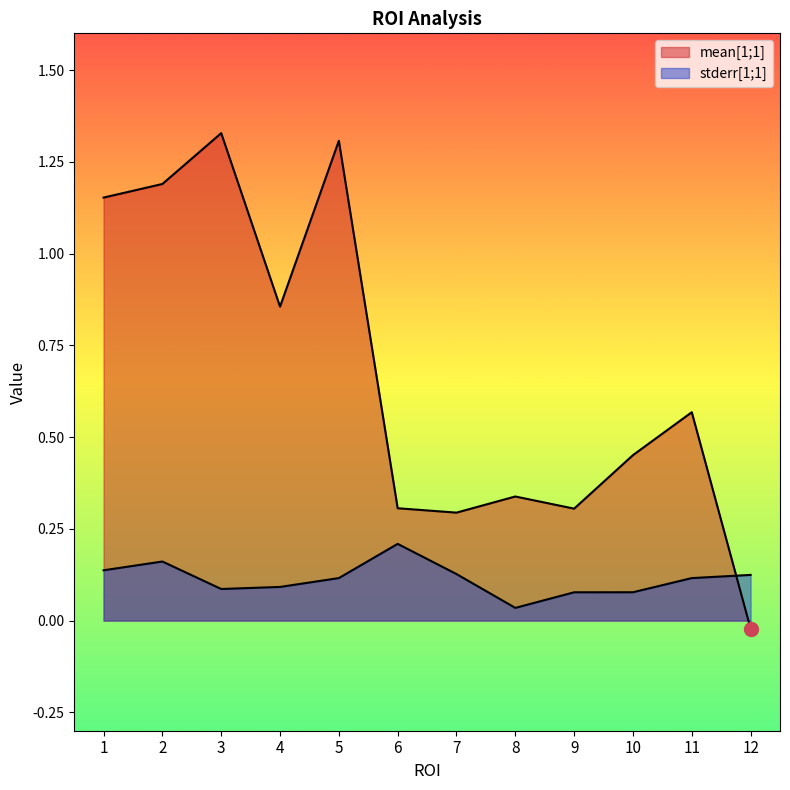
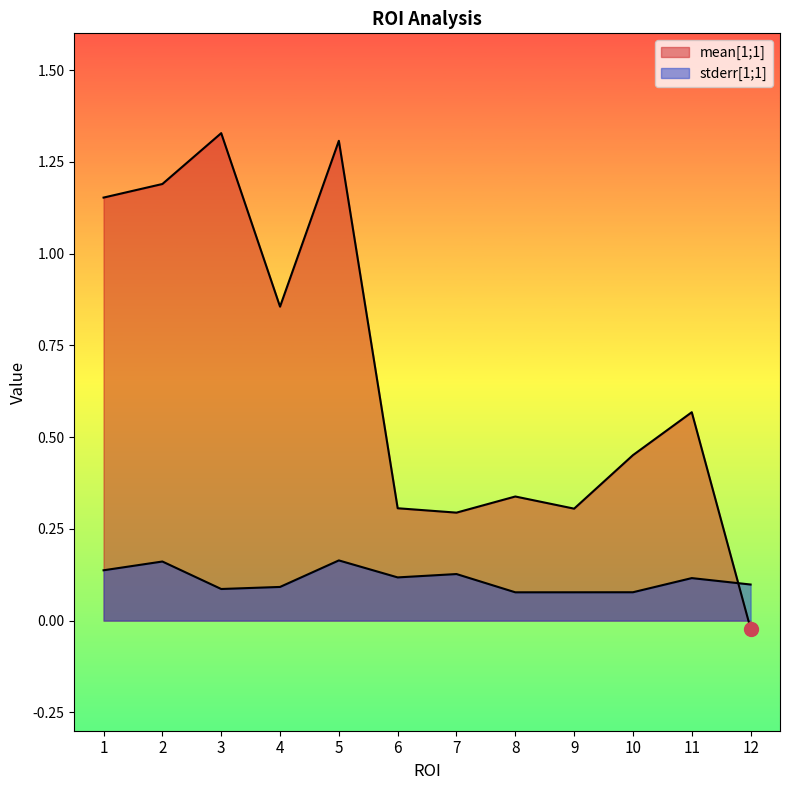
stderr[1;1], 5: 0.12 -> 0.16
stderr[1;1], 6: 0.21 -> 0.12
stderr[1;1], 8: 0.03 -> 0.08
stderr[1;1], 12: 0.12 -> 0.10
